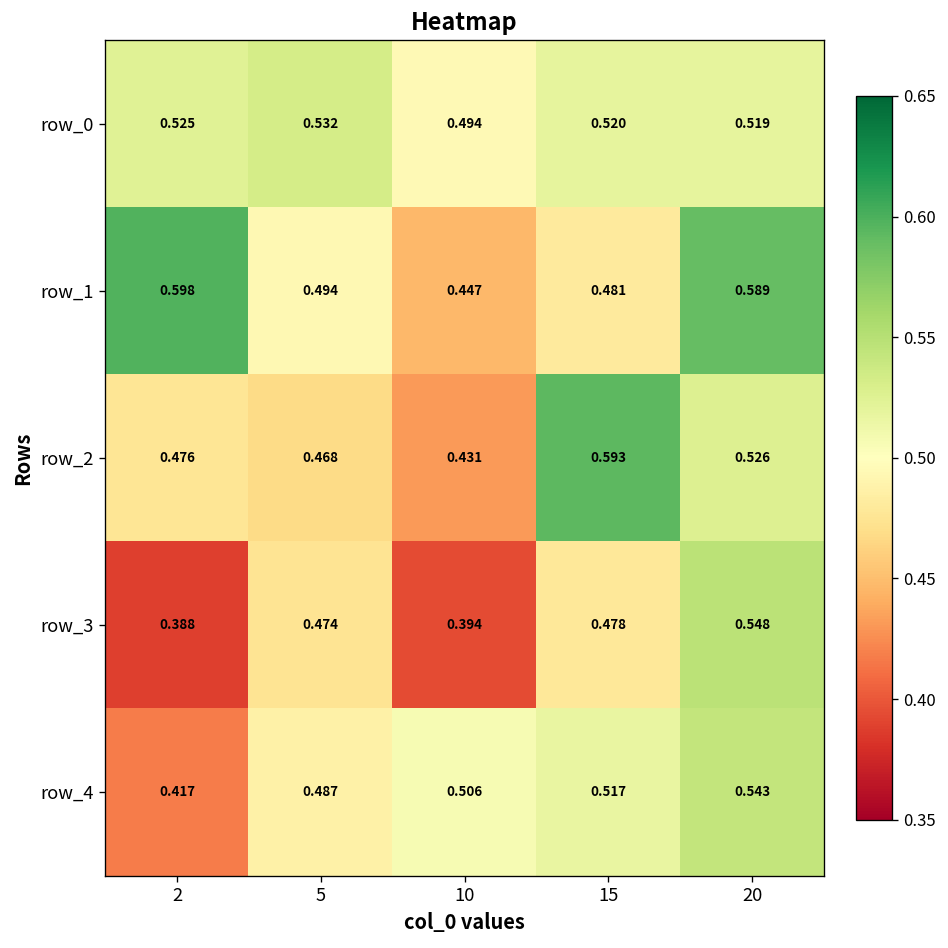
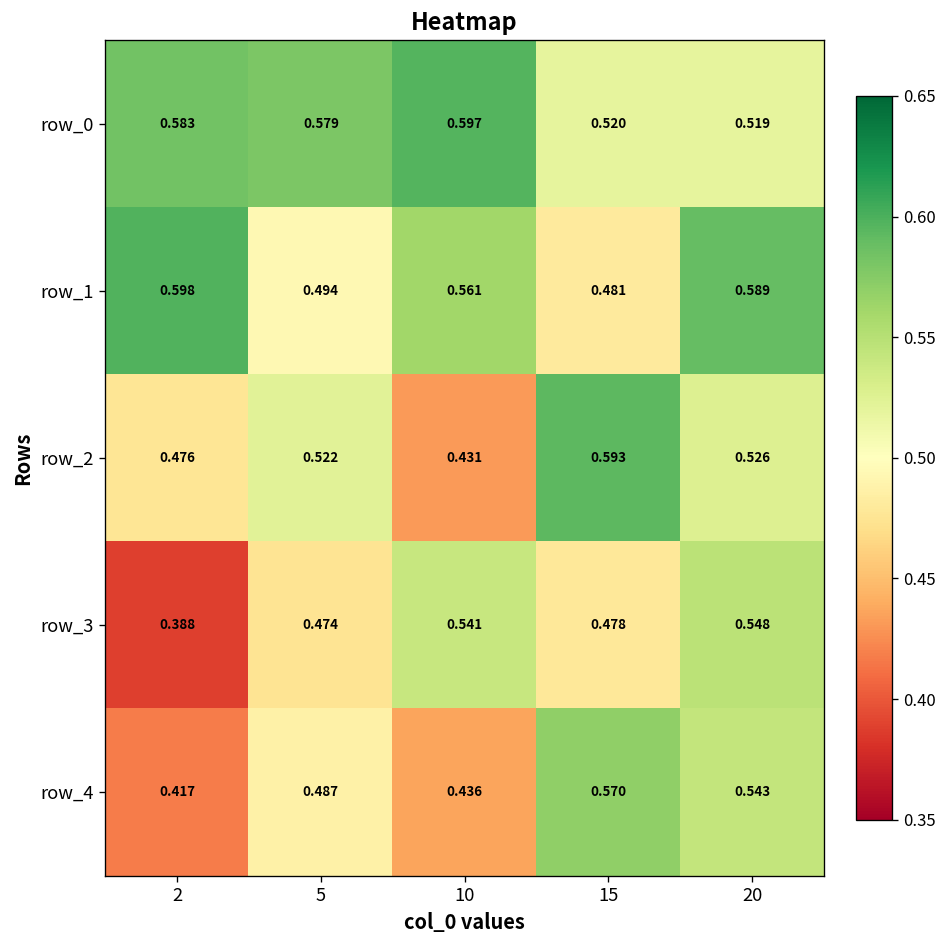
row_0, 2: 0.525 -> 0.583
row_0, 5: 0.532 -> 0.579
row_0, 10: 0.494 -> 0.597
row_1, 10: 0.447 -> 0.561
row_2, 5: 0.468 -> 0.522
row_3, 10: 0.394 -> 0.541
row_4, 10: 0.506 -> 0.436
row_4, 15: 0.517 -> 0.570
